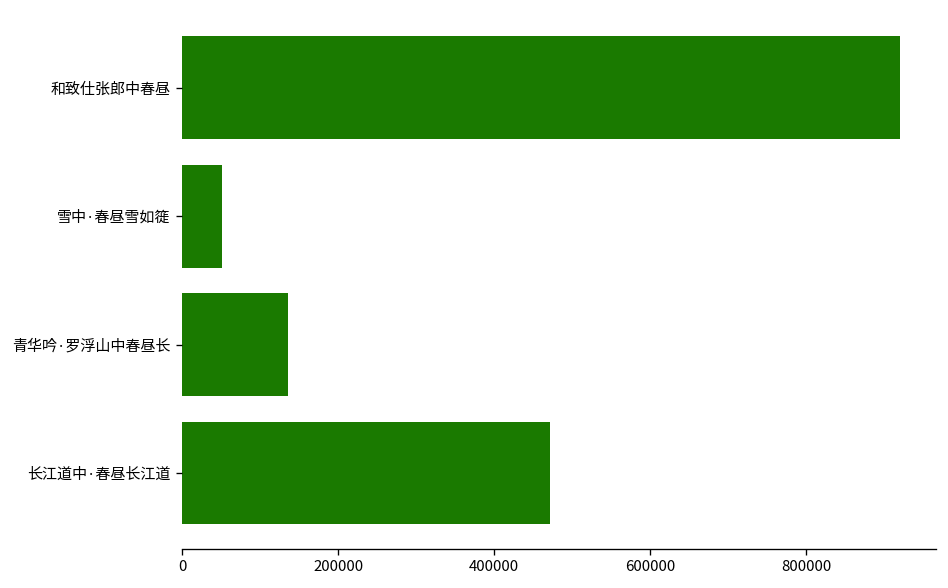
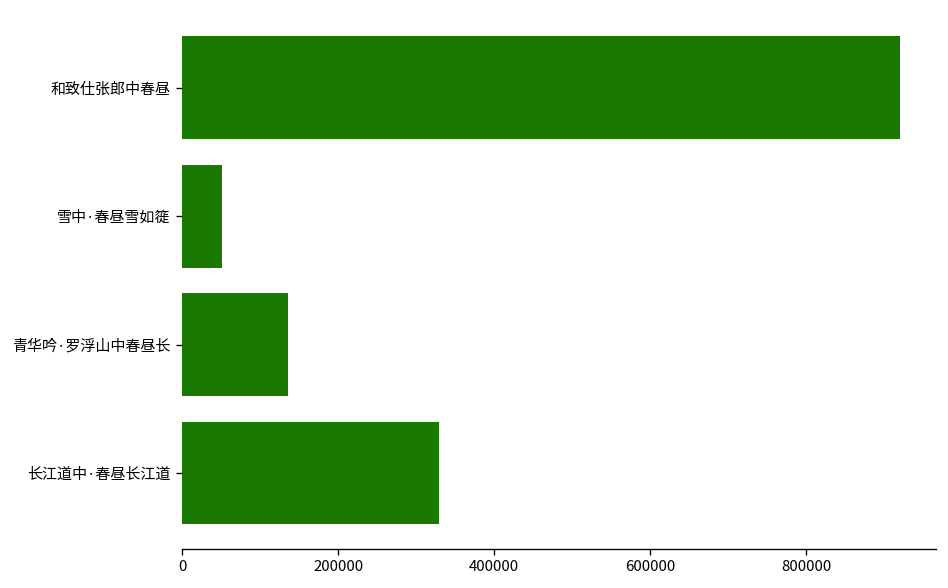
长江道中·春昼长江道: 470000 -> 330000
